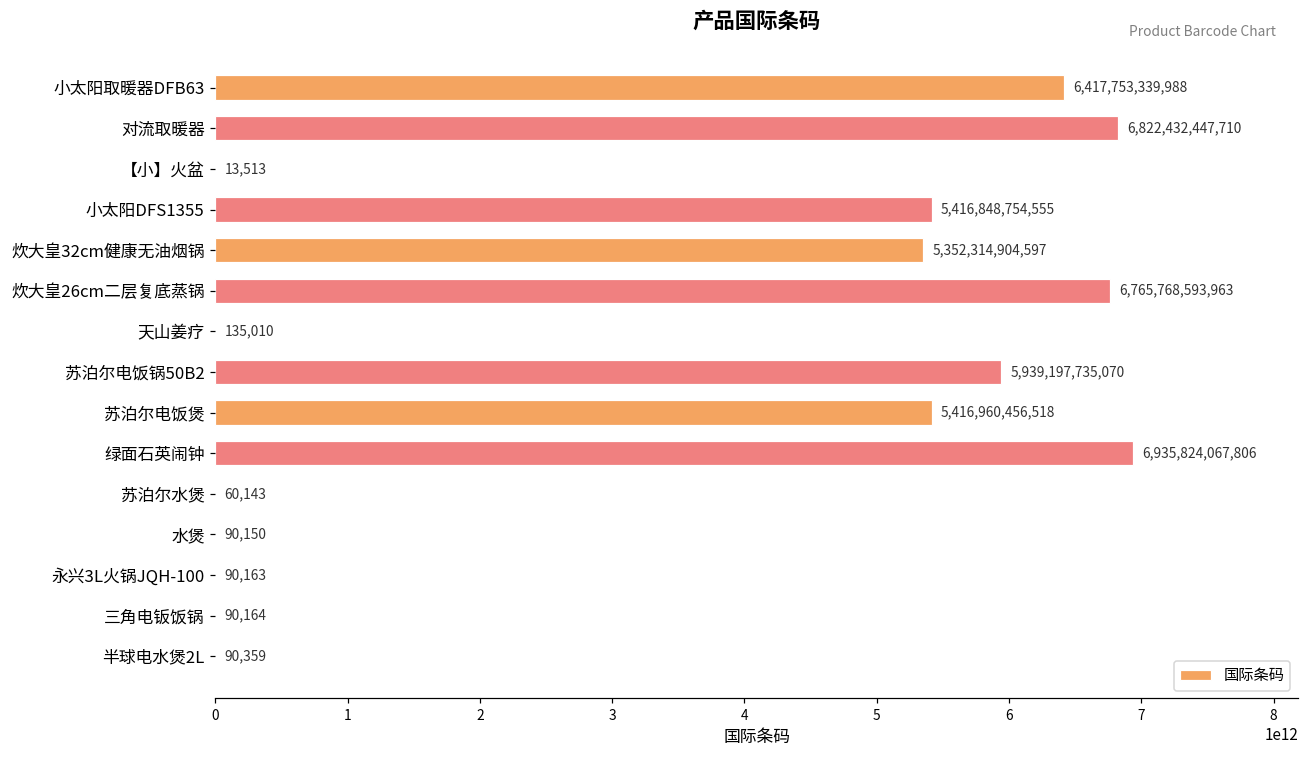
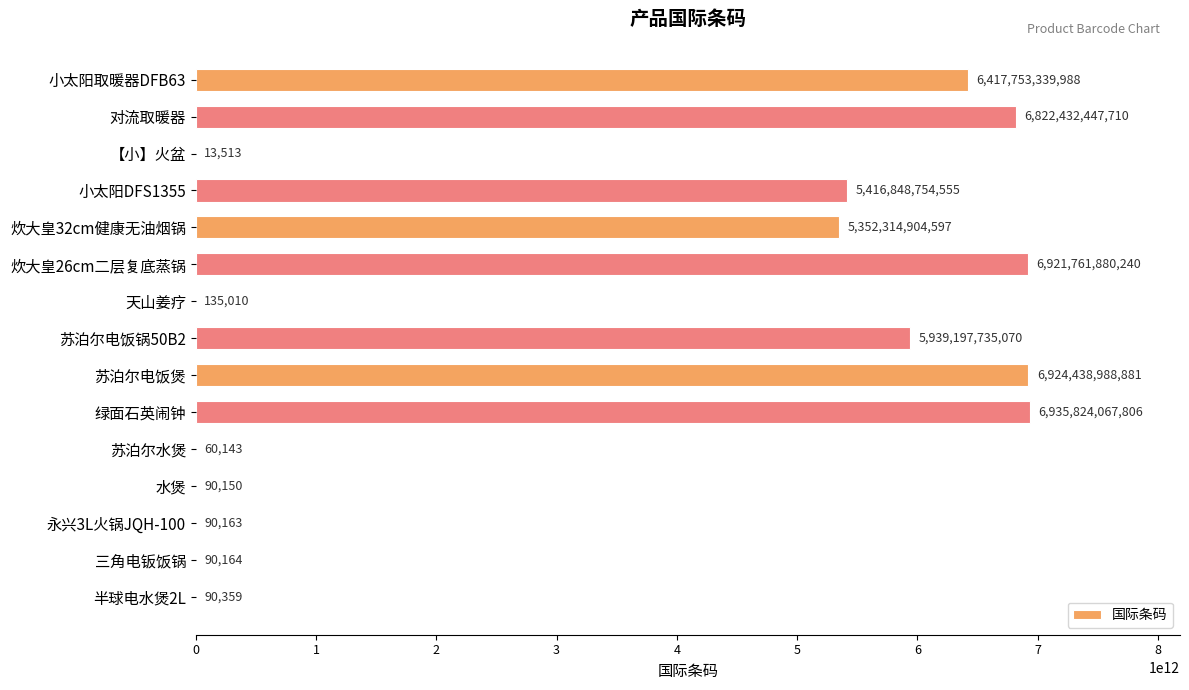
炊大皇26cm二层复底蒸锅: 6,765,768,593,963 -> 6,921,761,880,240
苏泊尔电饭煲: 5,416,960,456,518 -> 6,924,438,988,881
